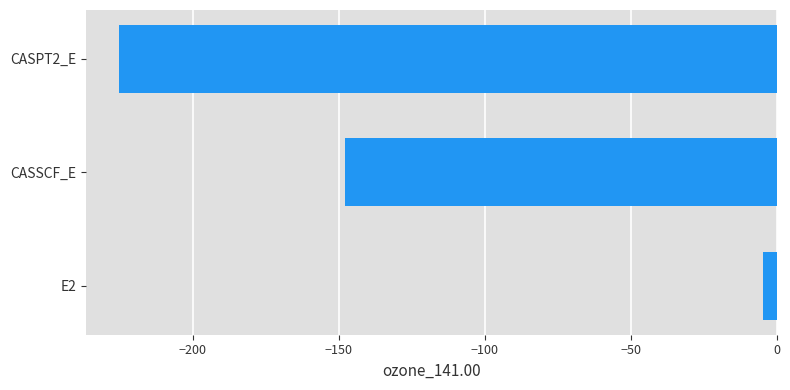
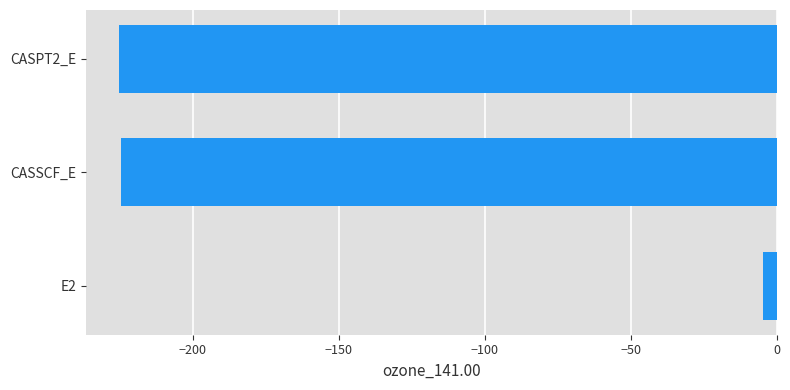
CASSCF_E: -148 -> -225
